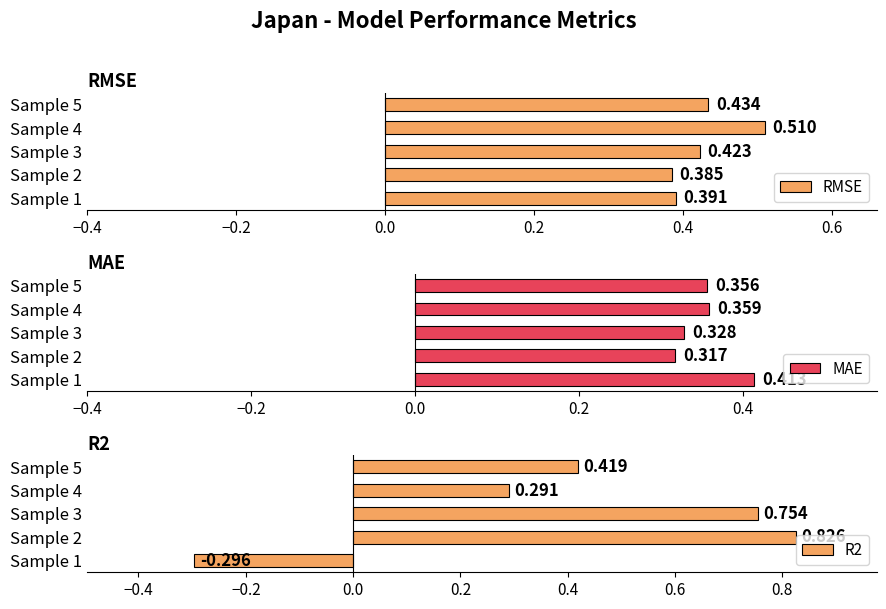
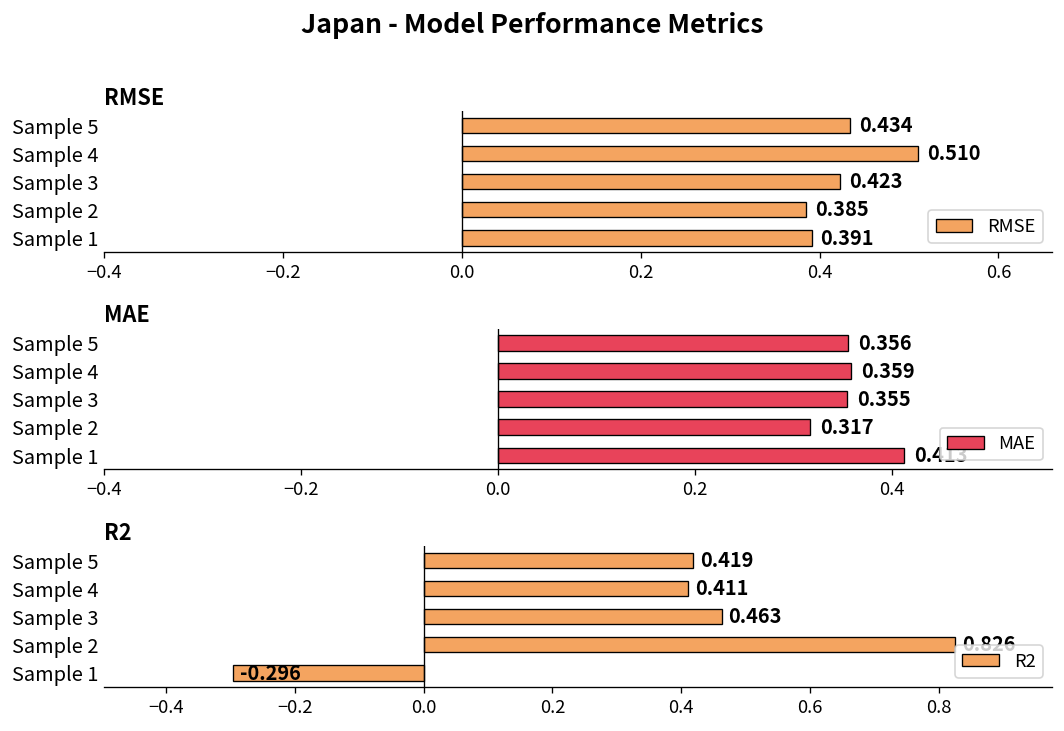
MAE, Sample 3: 0.328 -> 0.355
R2, Sample 4: 0.291 -> 0.411
R2, Sample 3: 0.754 -> 0.463
